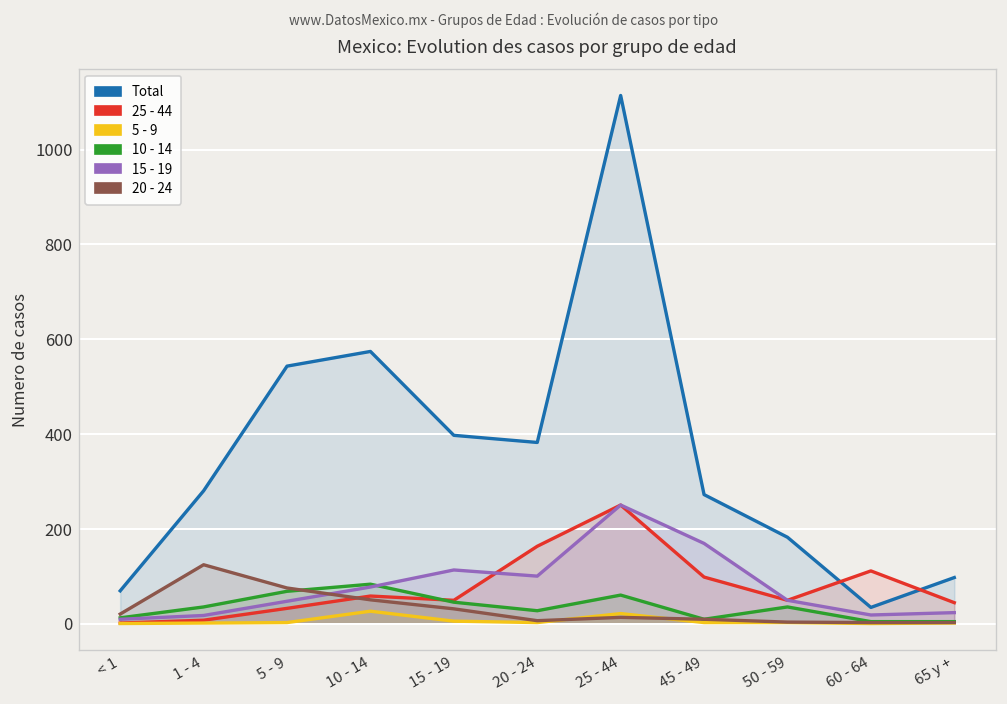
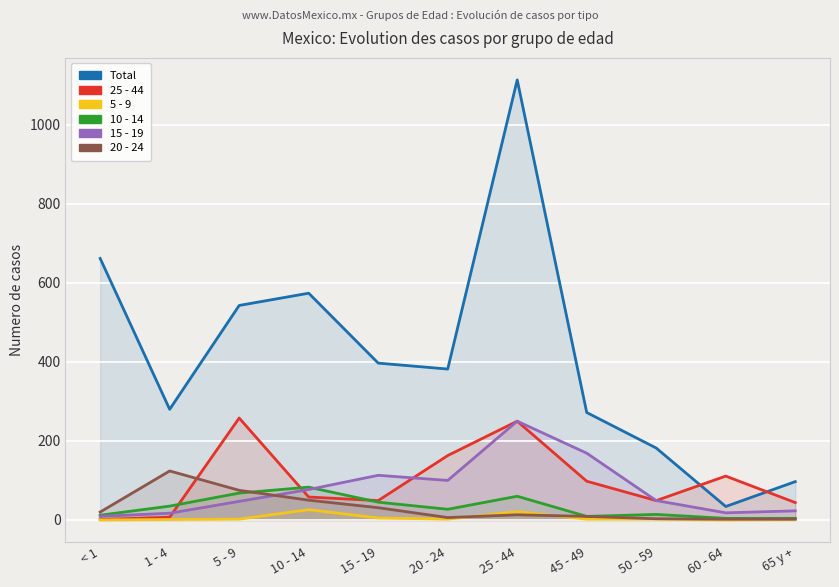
Total, < 1: 70 -> 660
25 - 44, 5 - 9: 30 -> 260
10 - 14, 50 - 59: 40 -> 10
